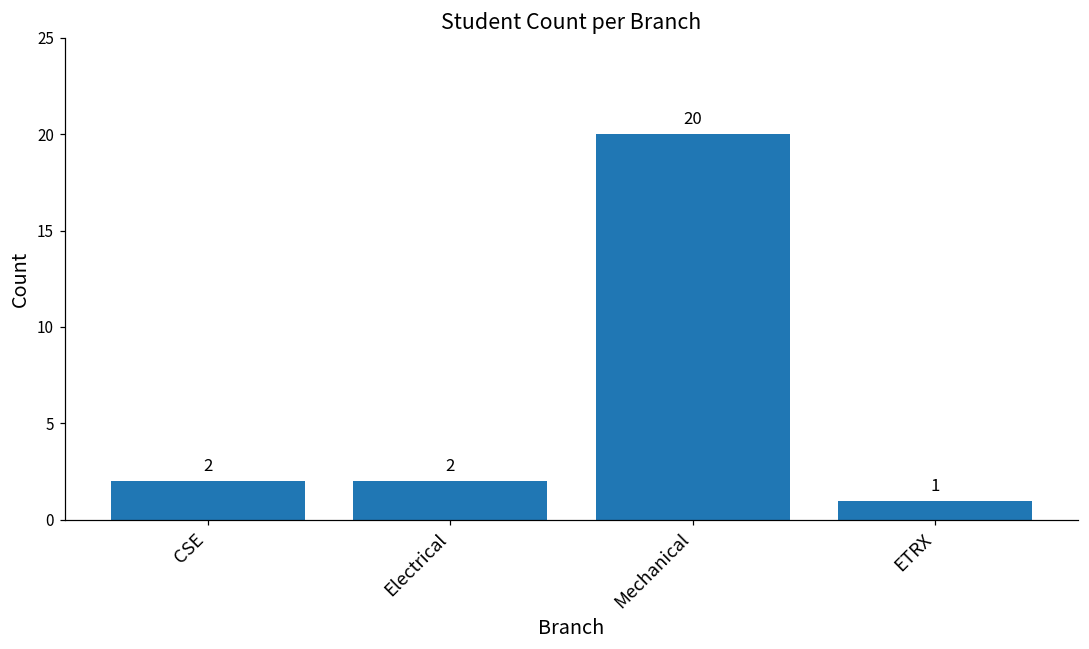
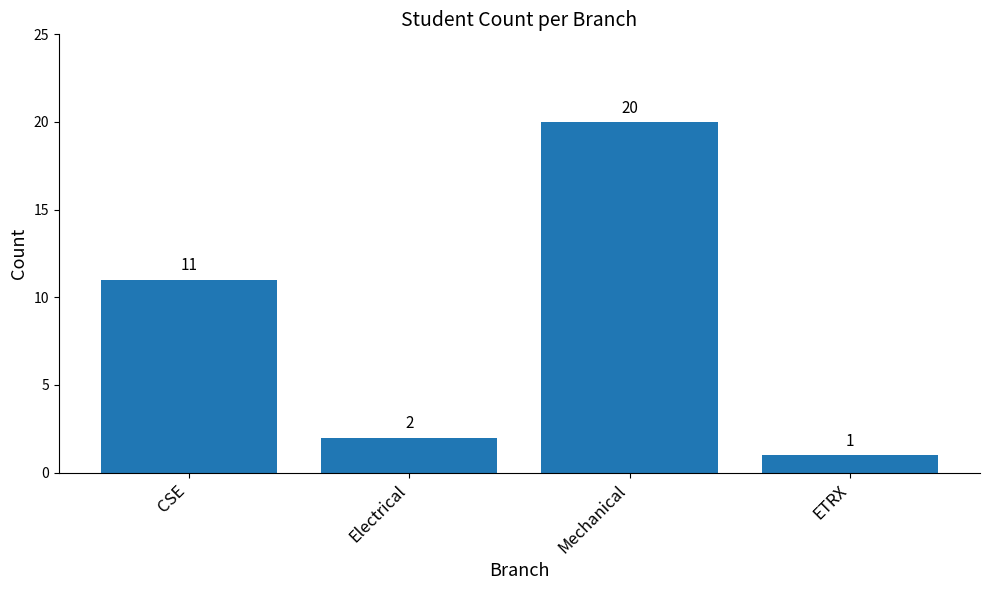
CSE: 2 -> 11
